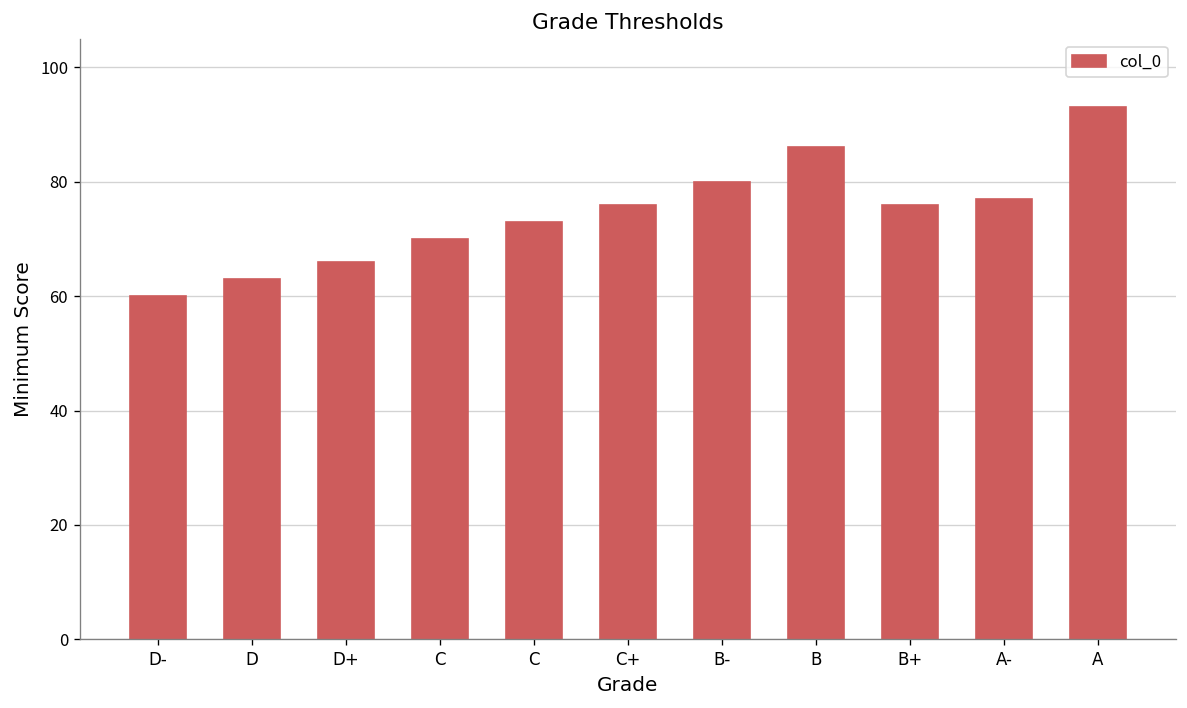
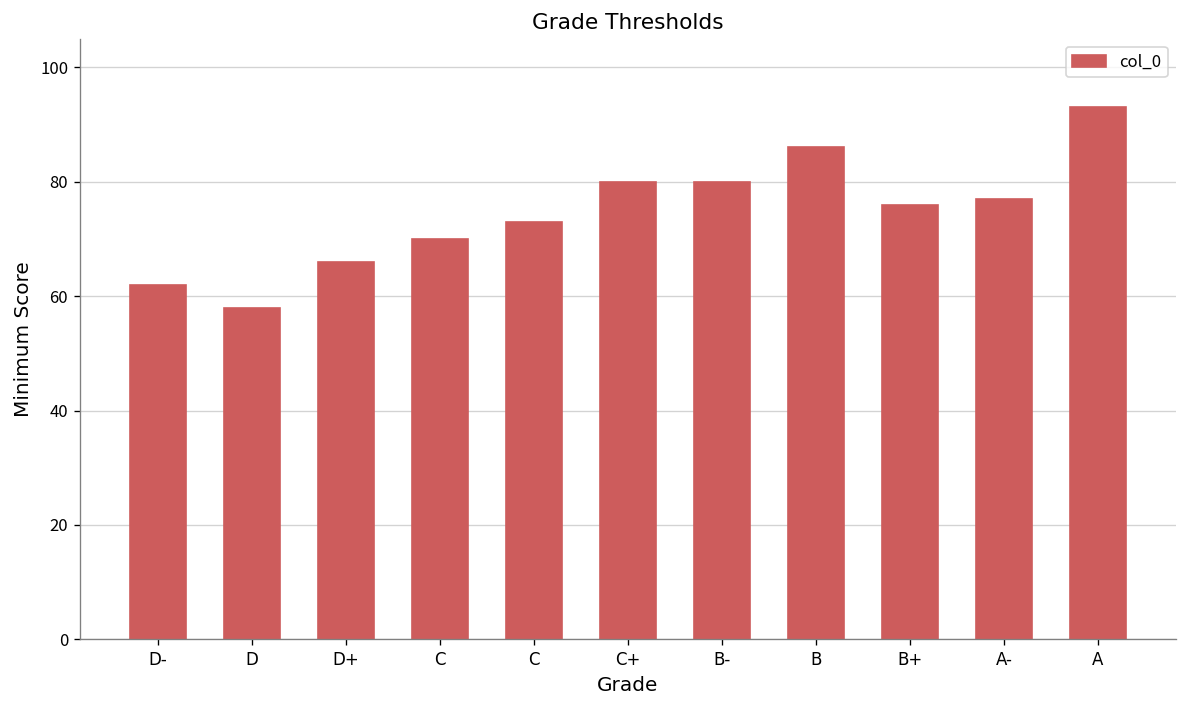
D-: 60 -> 62
D: 63 -> 58
C+: 76 -> 80
